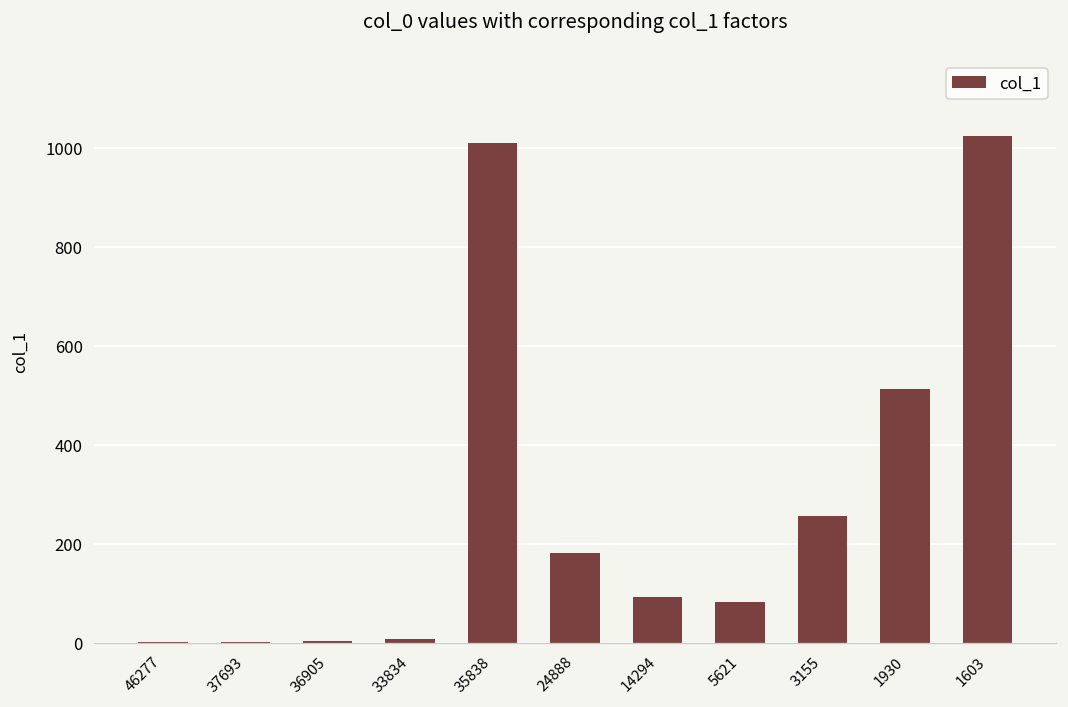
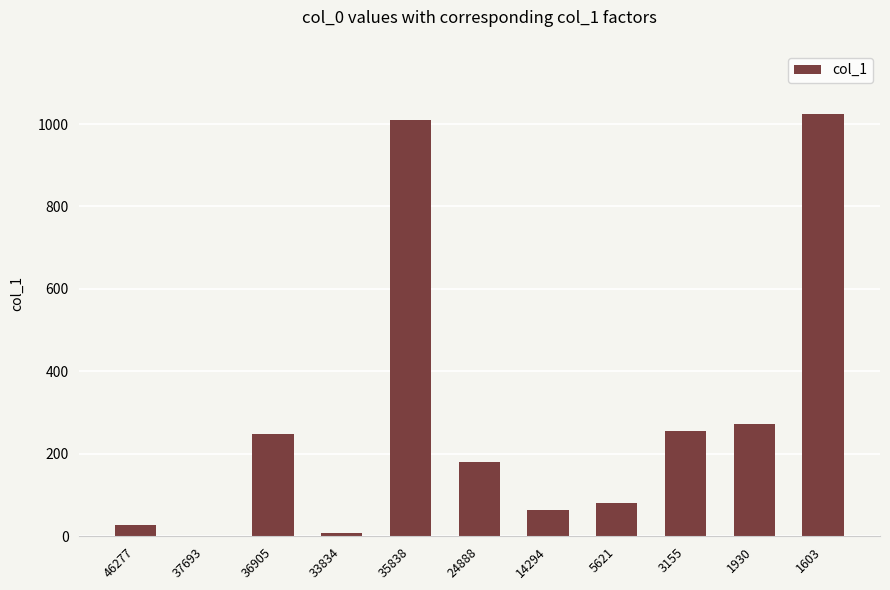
46277: 0 -> 30
36905: 0 -> 250
14294: 90 -> 60
1930: 510 -> 270
